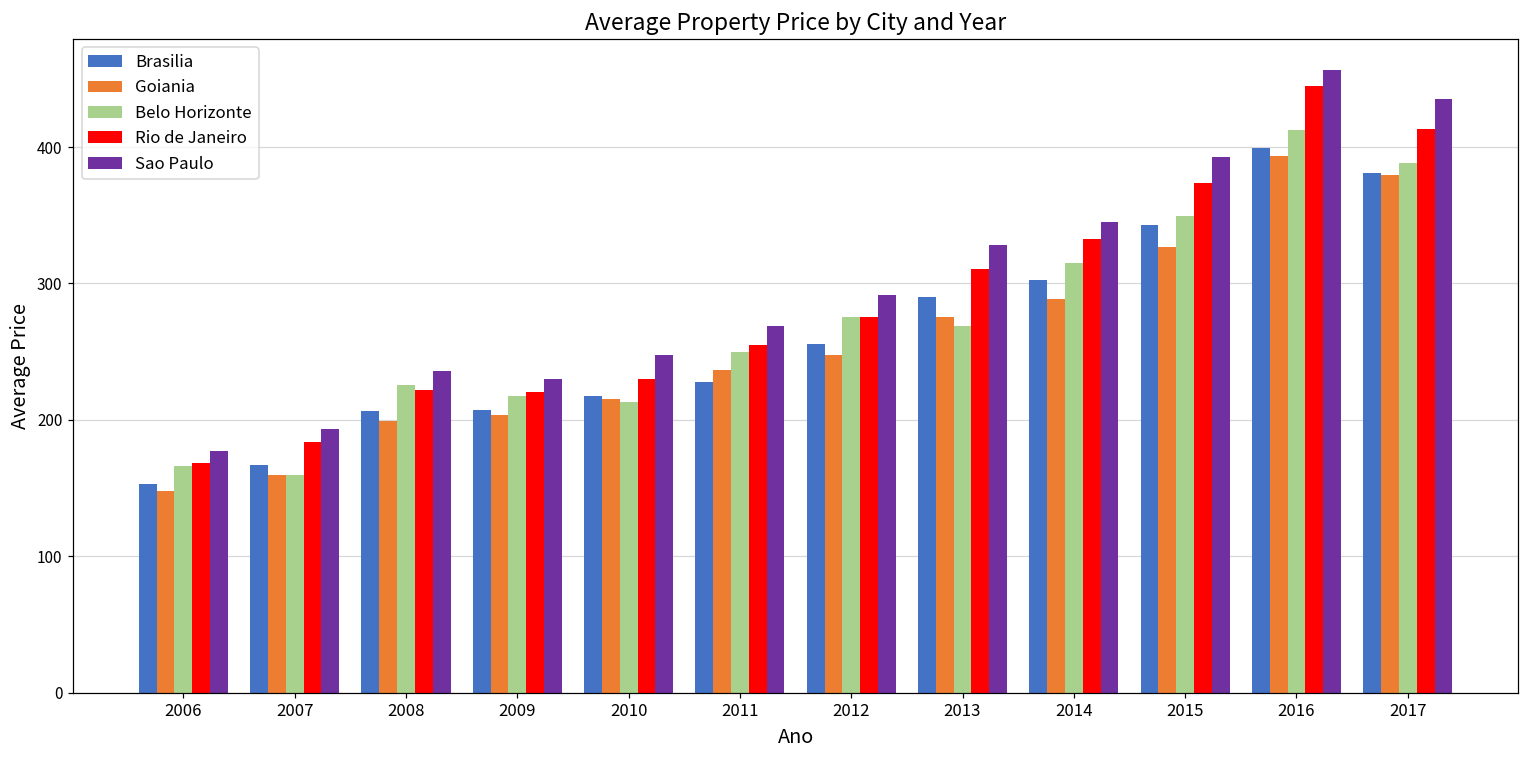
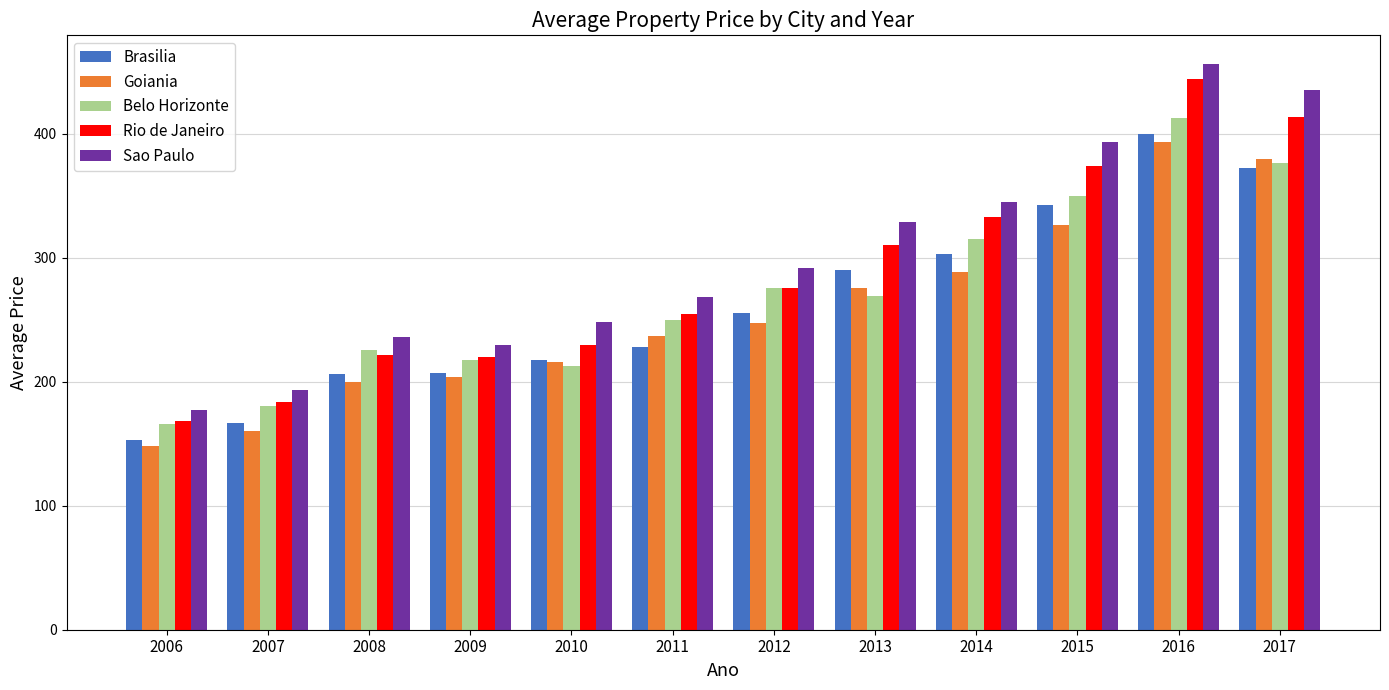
Belo Horizonte, 2007: 159 -> 180
Brasilia, 2017: 381 -> 372
Belo Horizonte, 2017: 388 -> 376
